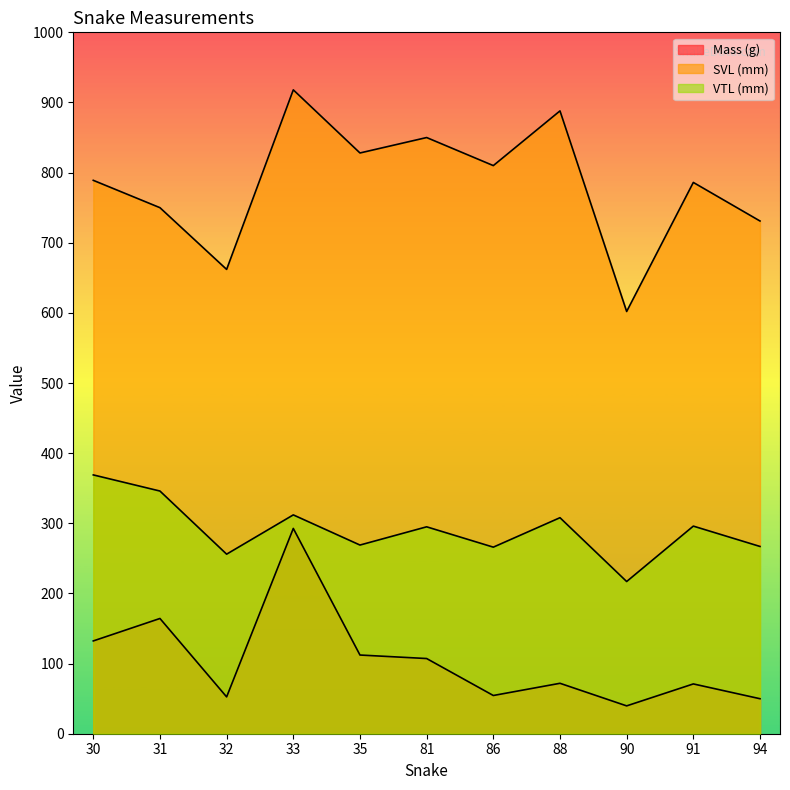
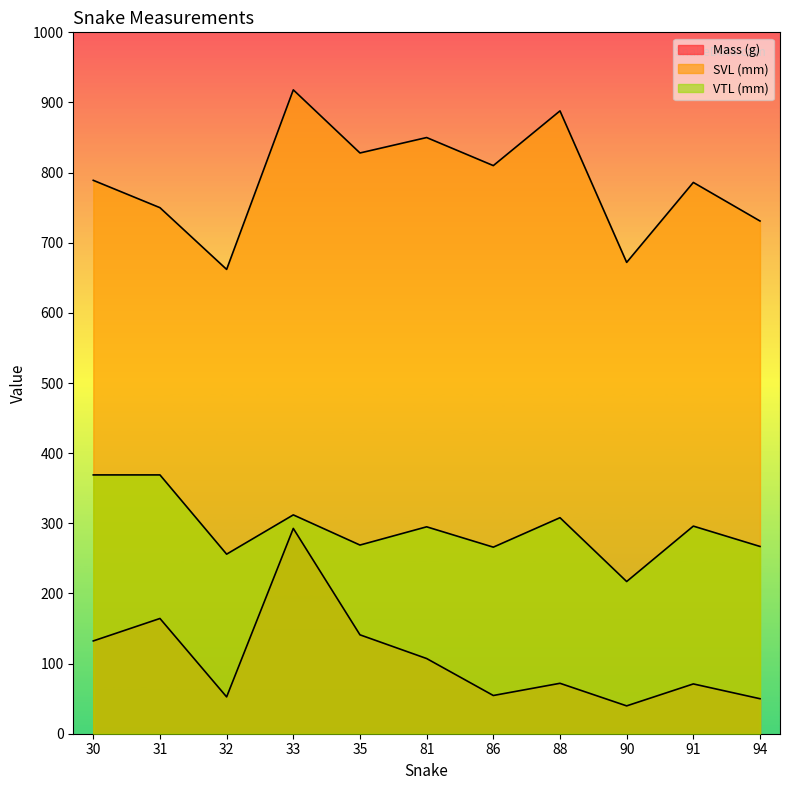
VTL (mm), 31: 350 -> 370
Mass (g), 35: 110 -> 140
SVL (mm), 90: 600 -> 670
